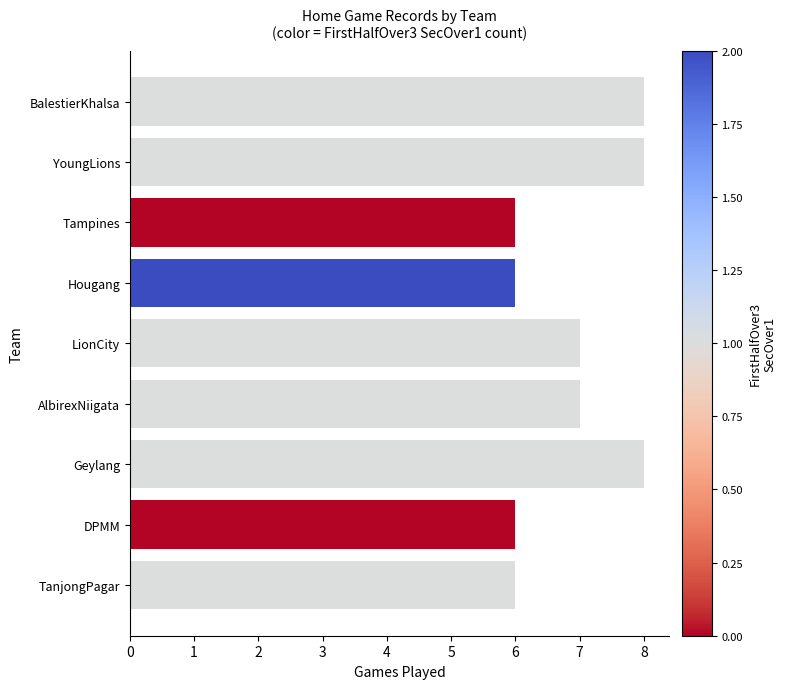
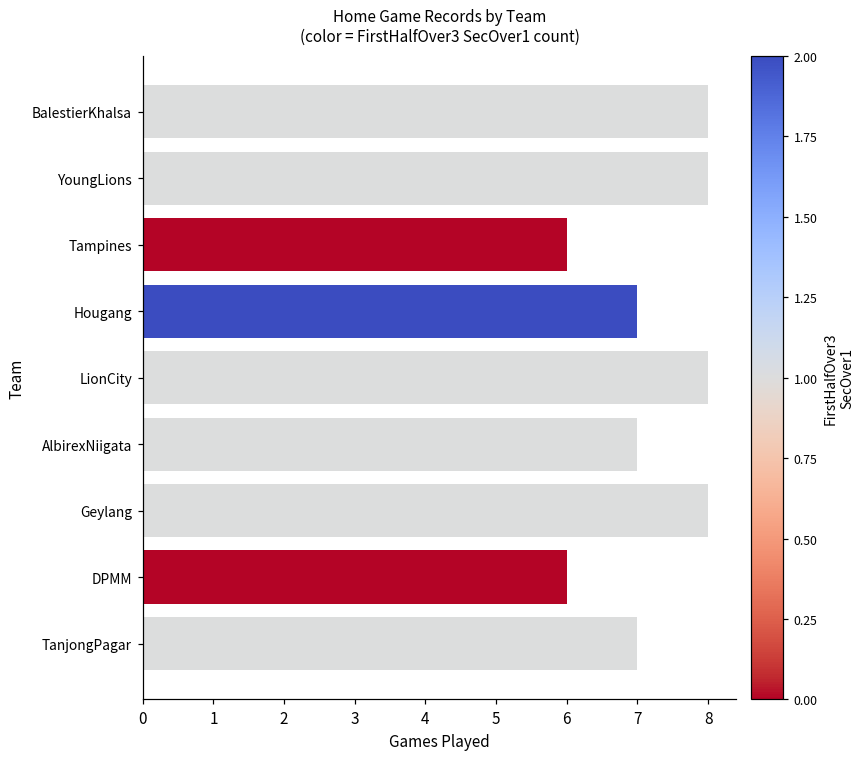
Hougang: 6 -> 7
LionCity: 7 -> 8
TanjongPagar: 6 -> 7
